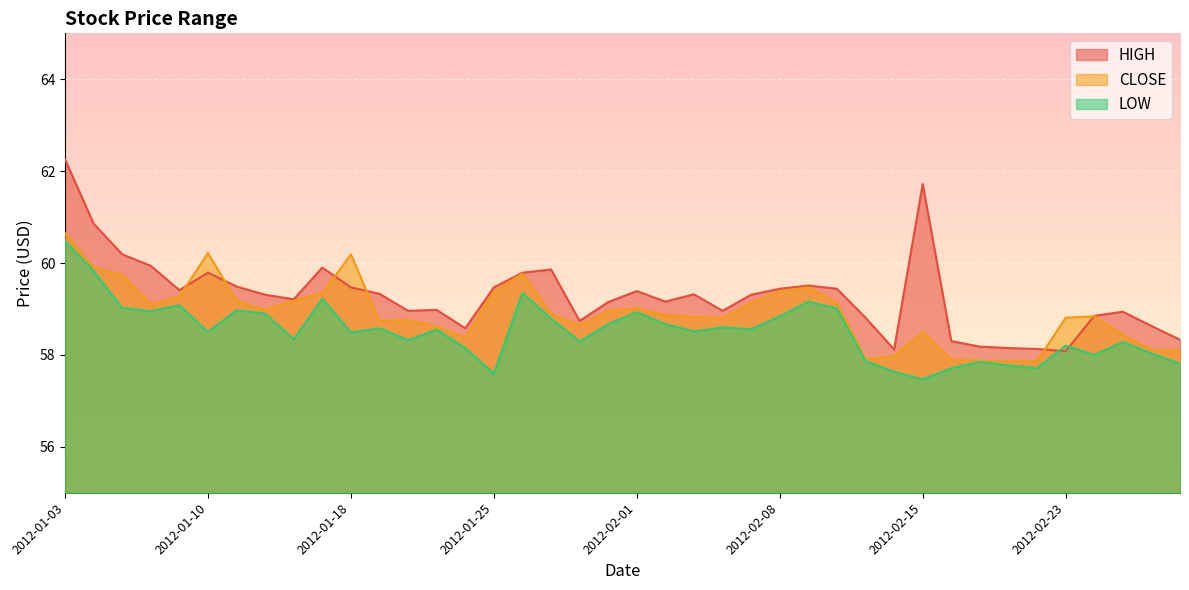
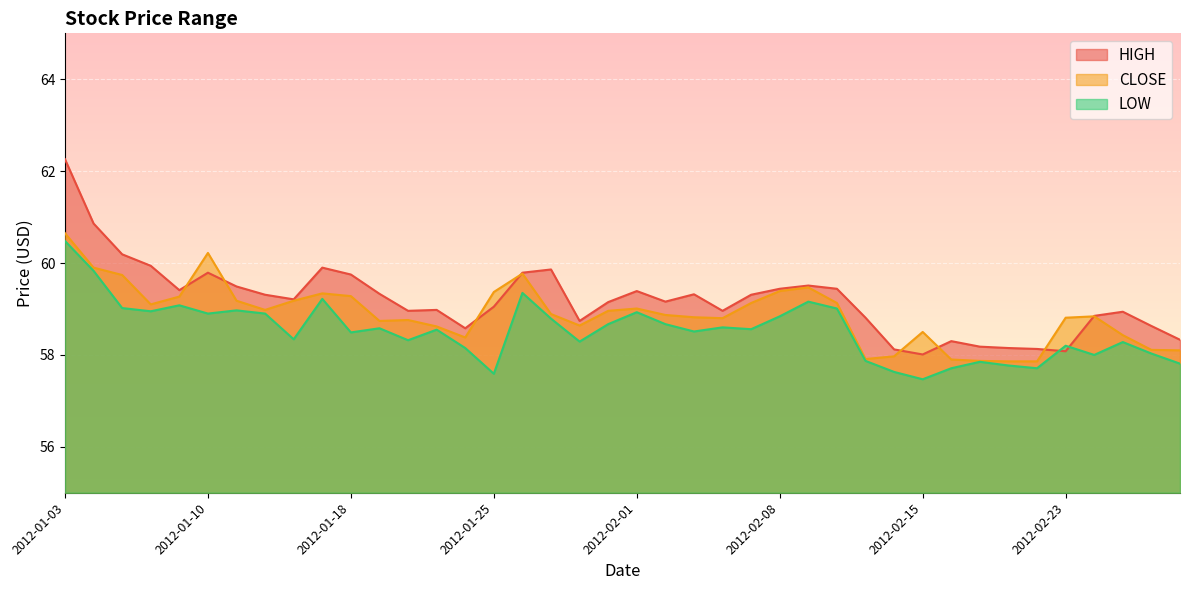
LOW, 2012-01-10: 58.5 -> 58.9
HIGH, 2012-01-18: 59.5 -> 59.8
CLOSE, 2012-01-18: 60.2 -> 59.3
HIGH, 2012-01-25: 59.5 -> 59.1
HIGH, 2012-02-15: 61.7 -> 58.0
